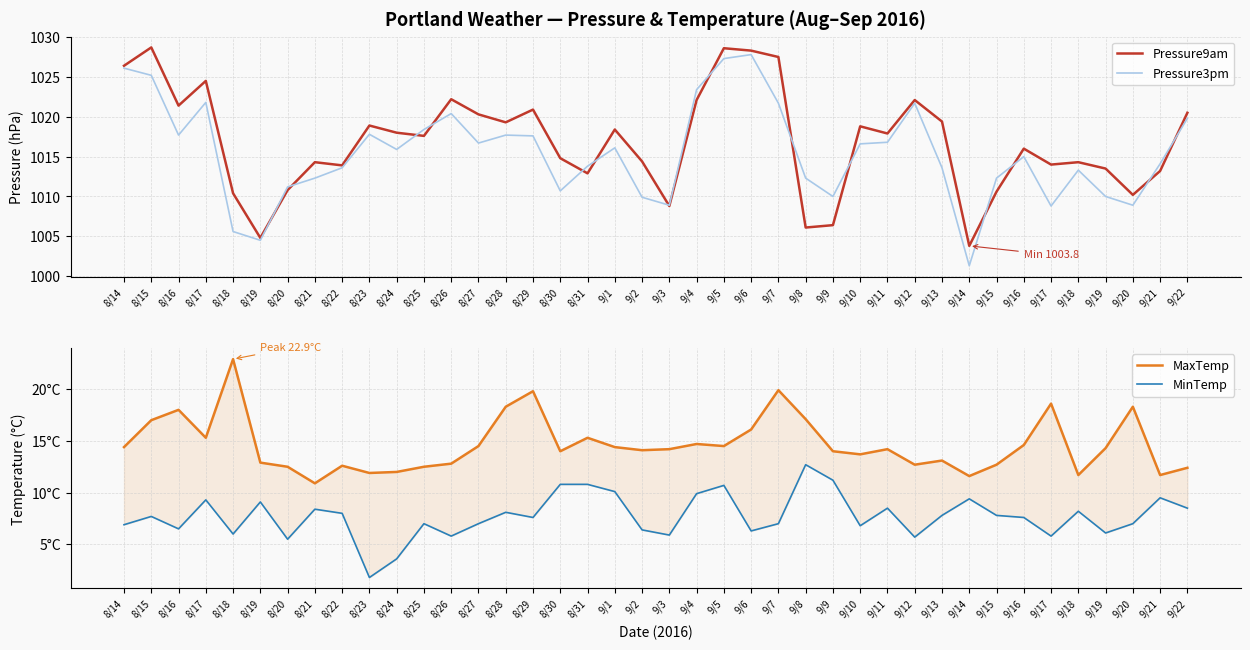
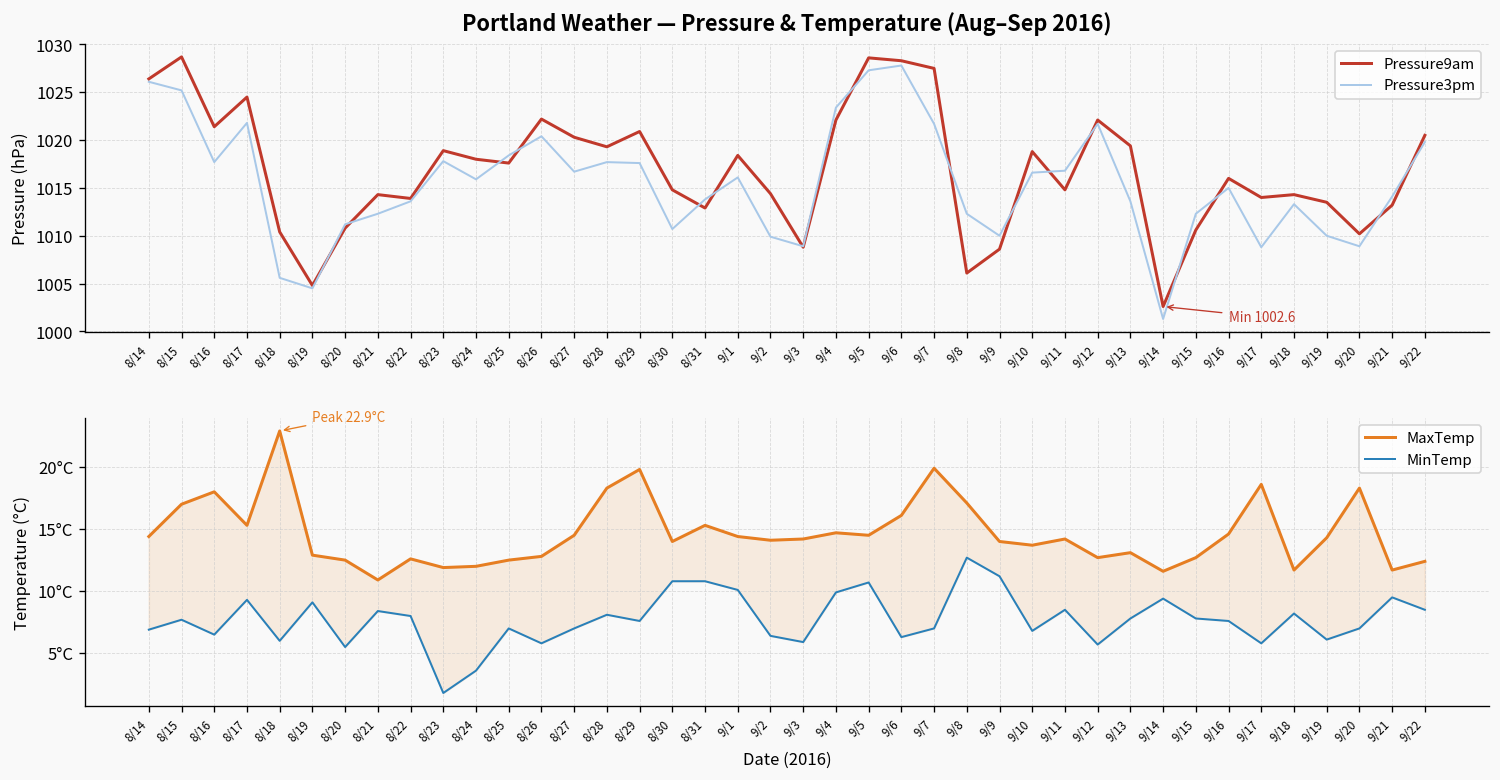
Portland Weather — Pressure & Temperature (Aug–Sep 2016), Pressure9am, 9/9: 1006 -> 1009
Portland Weather — Pressure & Temperature (Aug–Sep 2016), Pressure9am, 9/11: 1018 -> 1015
Portland Weather — Pressure & Temperature (Aug–Sep 2016), Pressure9am, 9/14: 1003.8 -> 1002.6
